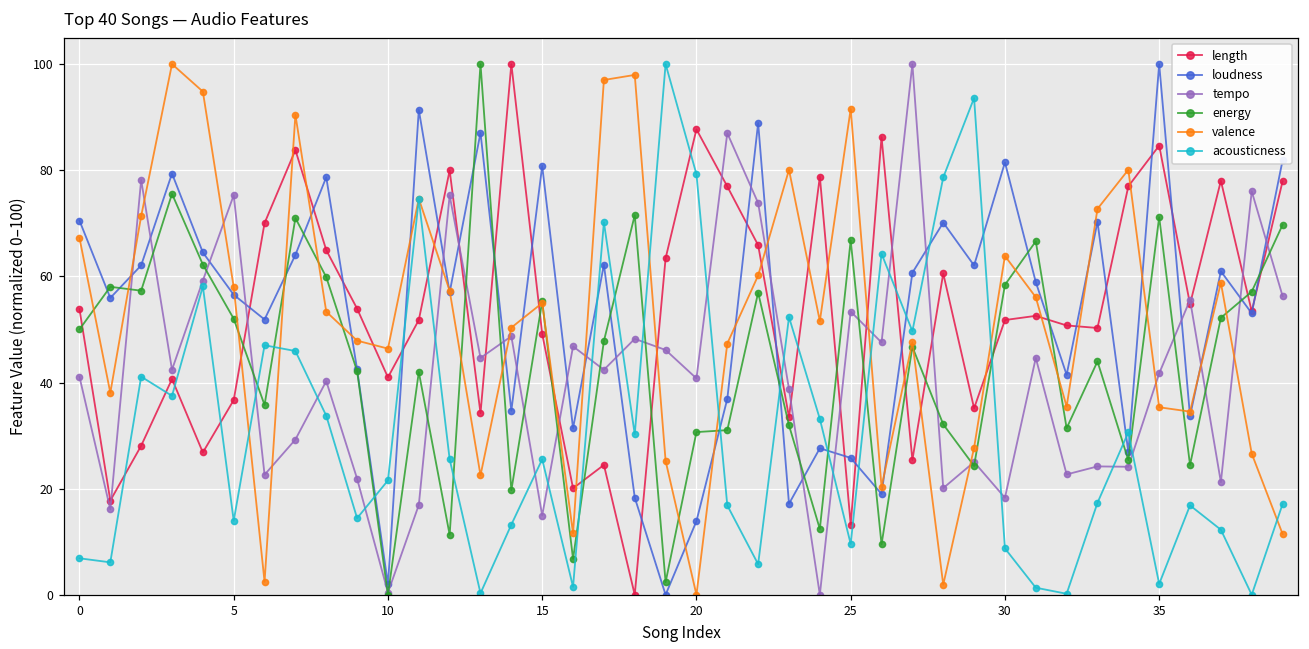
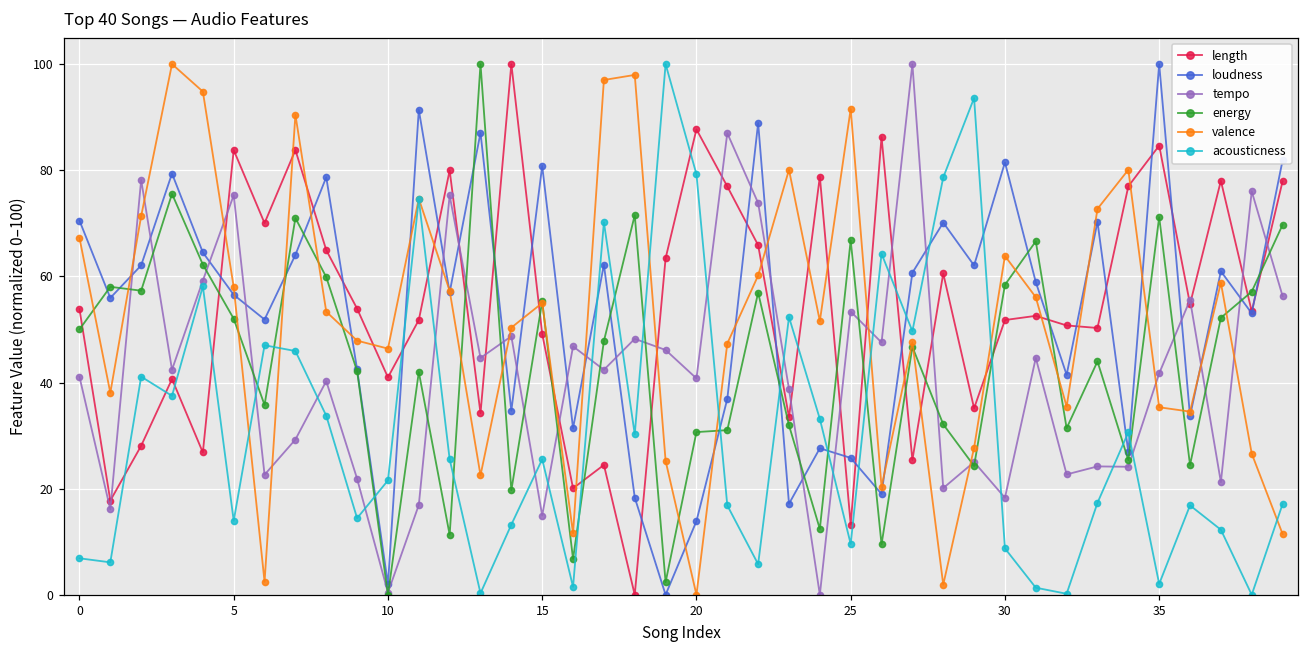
length, 5: 37 -> 84
